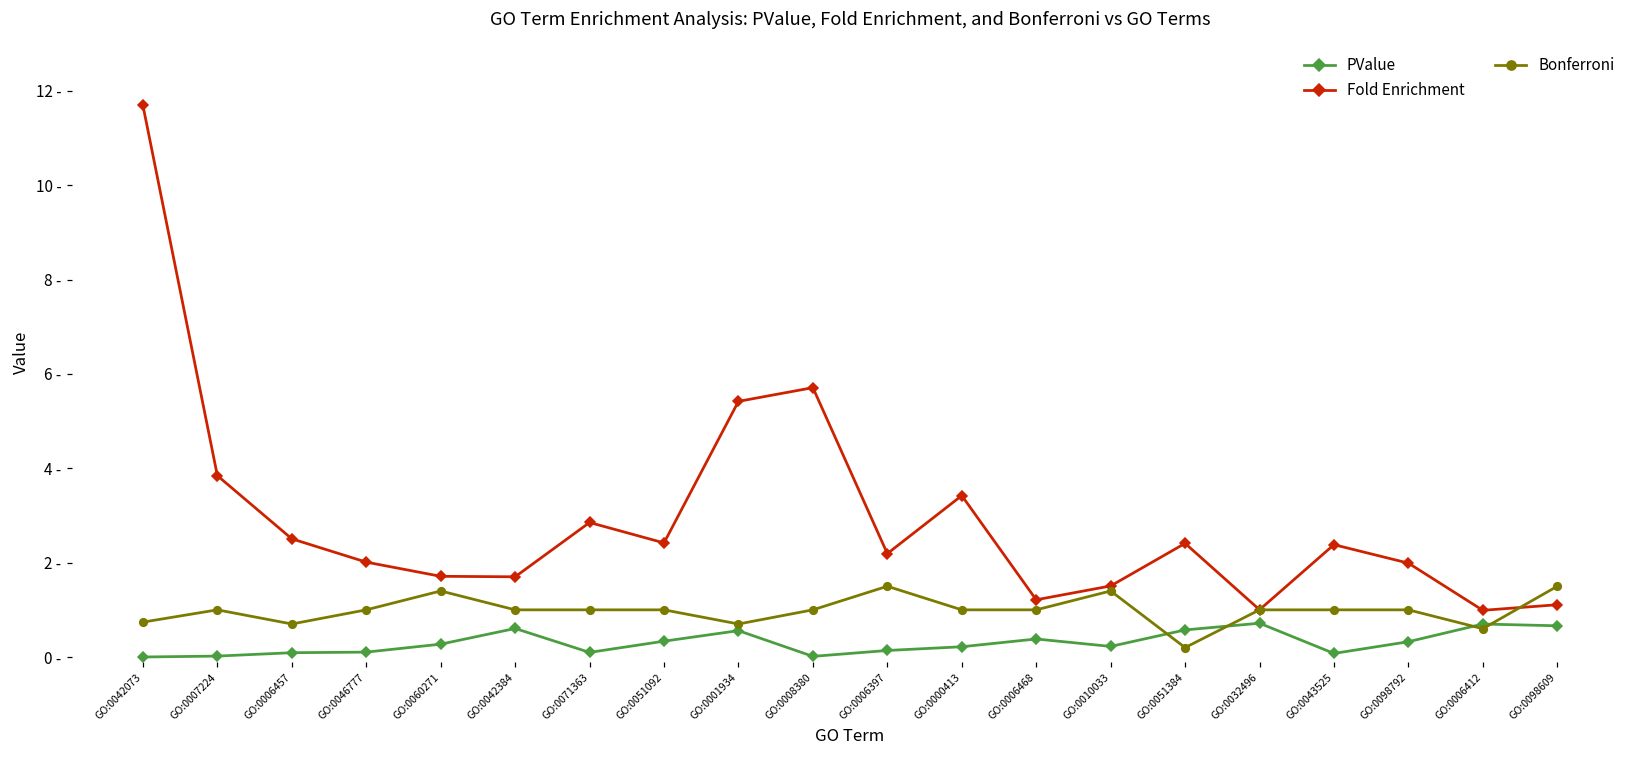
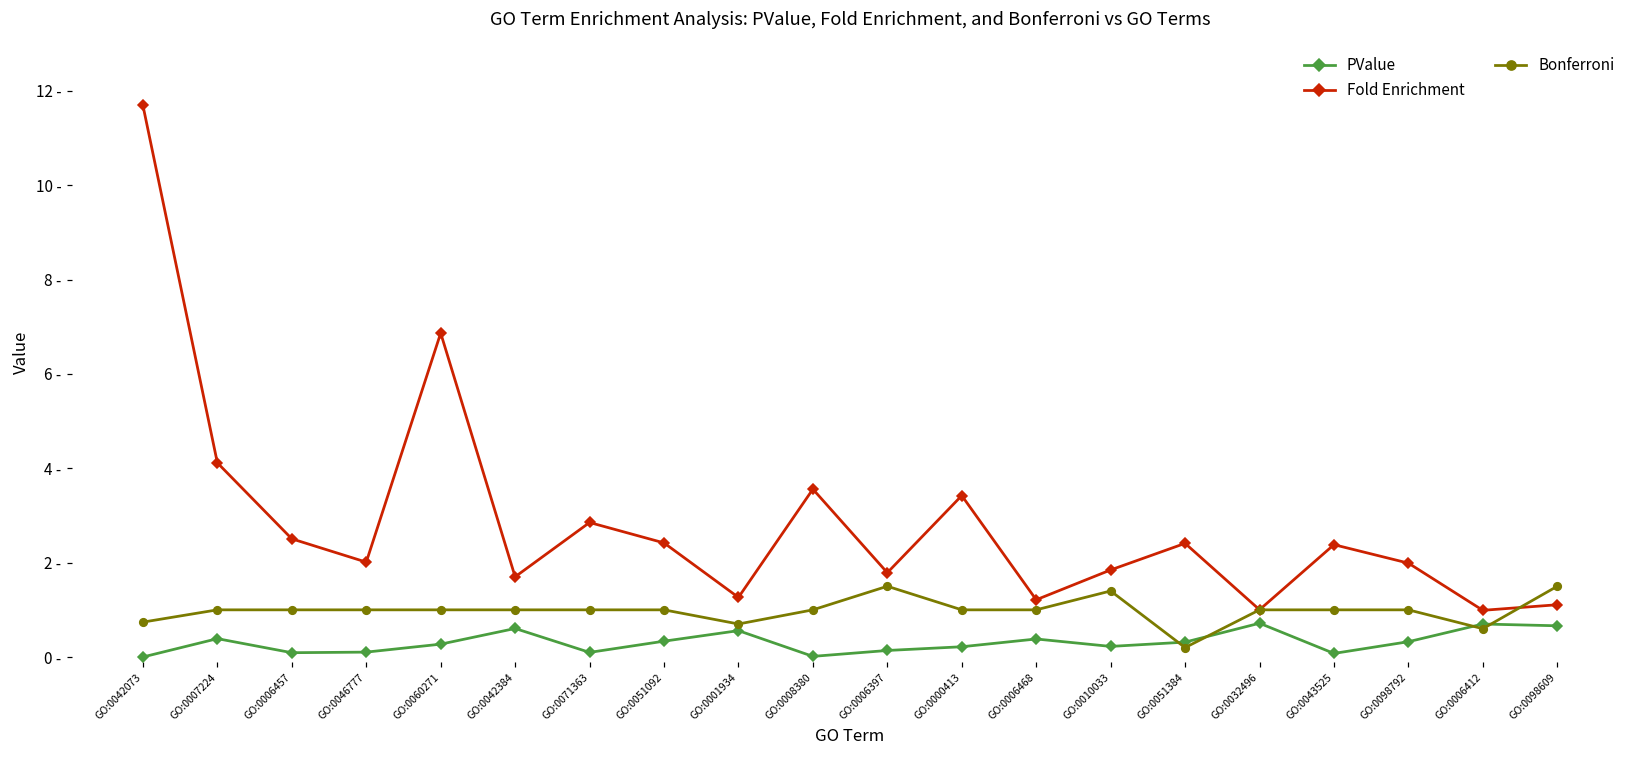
PValue, GO:0007224: 0.0 - -> 0.4 -
Fold Enrichment, GO:0007224: 3.8 - -> 4.1 -
Bonferroni, GO:0006457: 0.7 - -> 1.0 -
Fold Enrichment, GO:0060271: 1.7 - -> 6.9 -
Bonferroni, GO:0060271: 1.4 - -> 1.0 -
Fold Enrichment, GO:0001934: 5.4 - -> 1.3 -
Fold Enrichment, GO:0008380: 5.7 - -> 3.6 -
Fold Enrichment, GO:0006397: 2.2 - -> 1.8 -
Fold Enrichment, GO:0010033: 1.5 - -> 1.8 -
PValue, GO:0051384: 0.6 - -> 0.3 -
